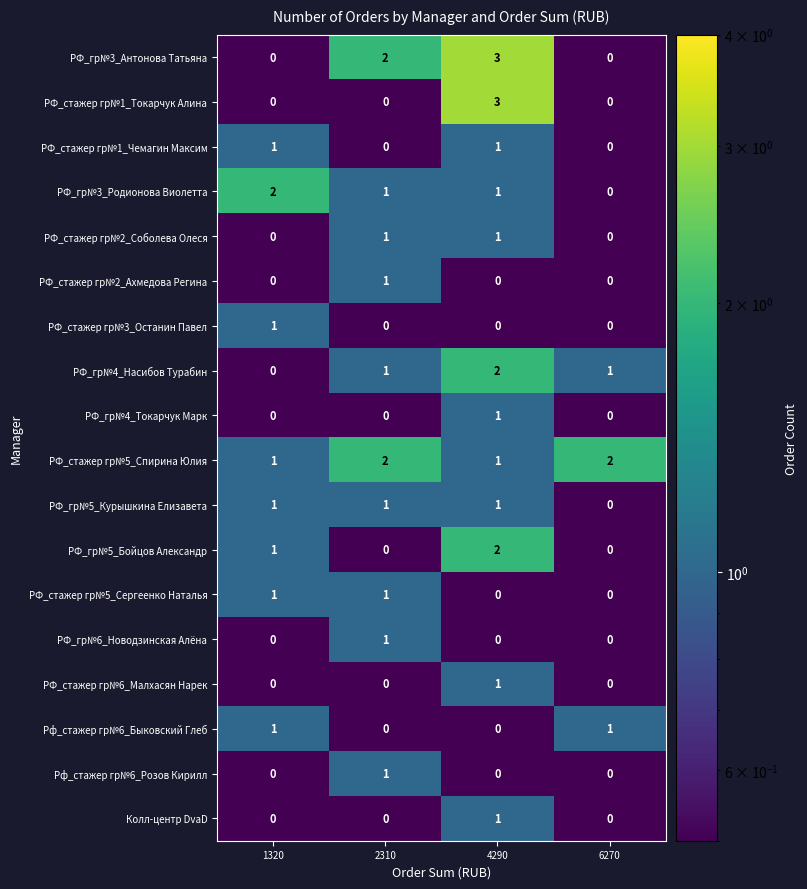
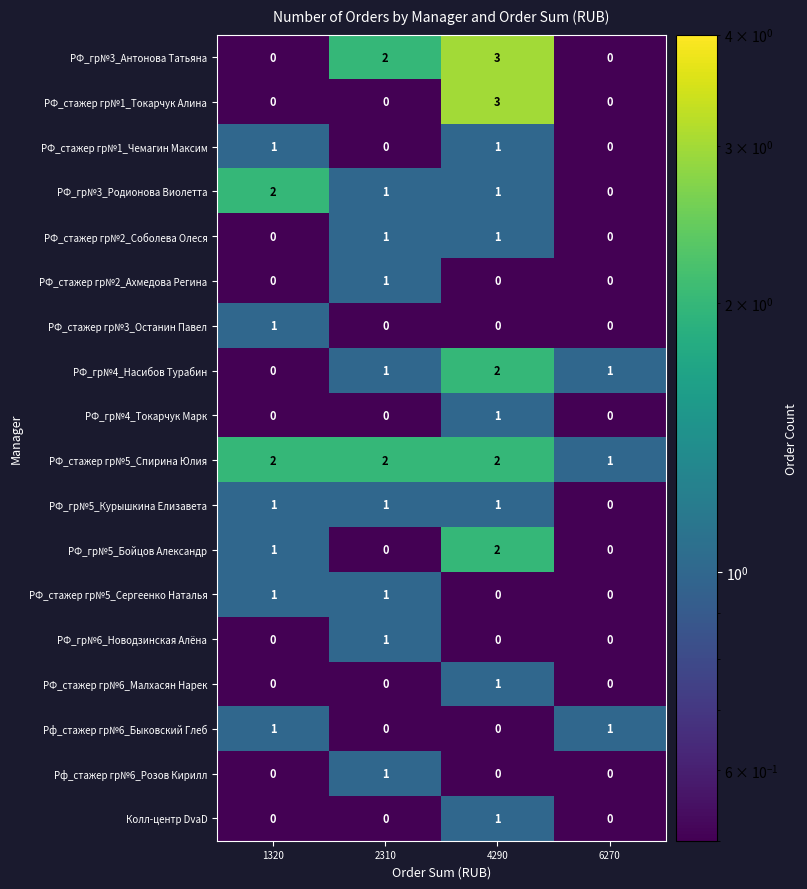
РФ_стажер гр№5_Спирина Юлия, 1320: 1 -> 2
РФ_стажер гр№5_Спирина Юлия, 4290: 1 -> 2
РФ_стажер гр№5_Спирина Юлия, 6270: 2 -> 1
